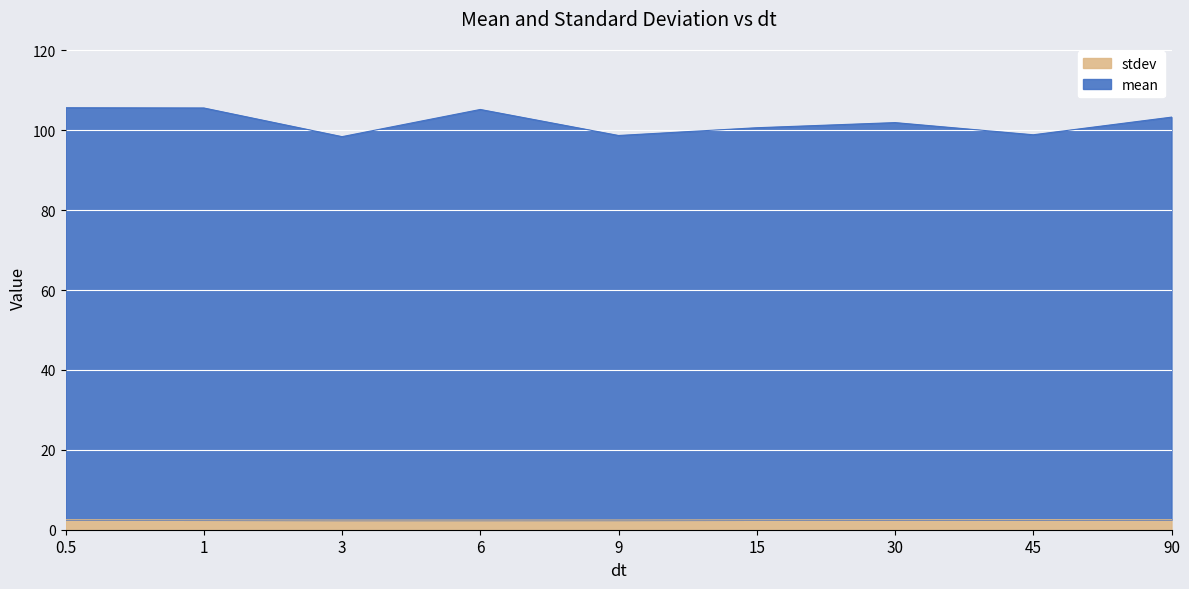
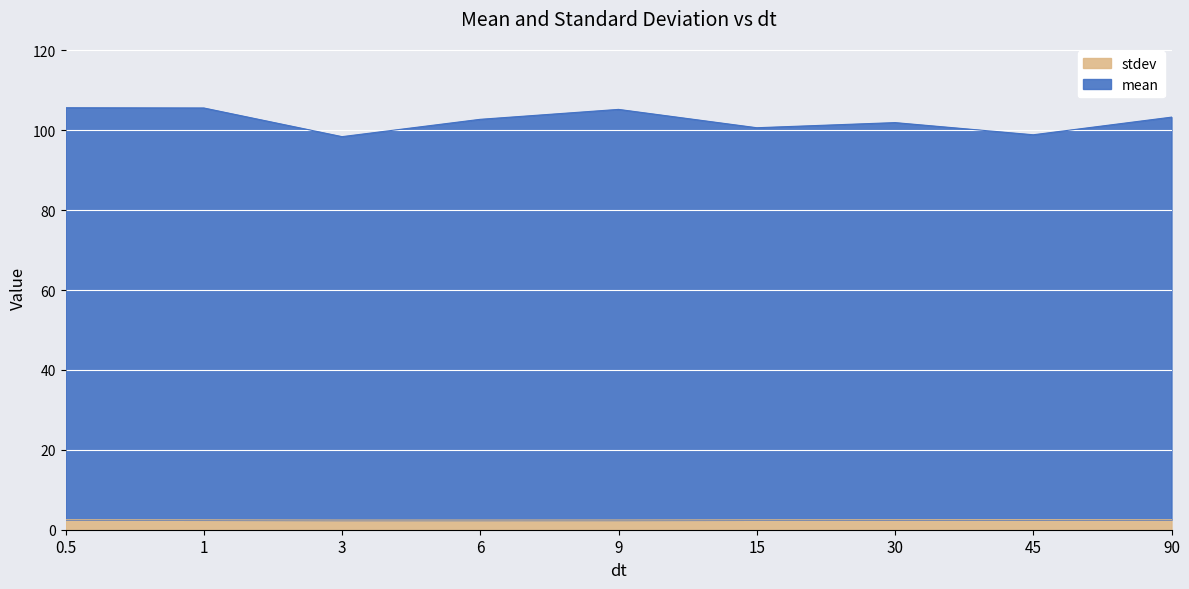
mean, 6: 103 -> 100
mean, 9: 96 -> 103
